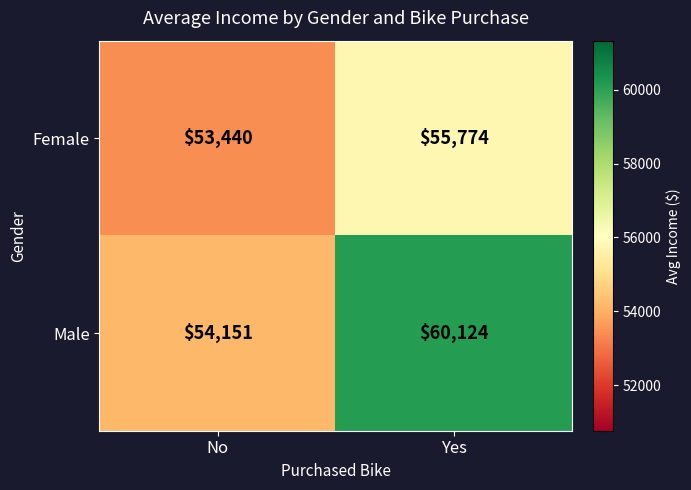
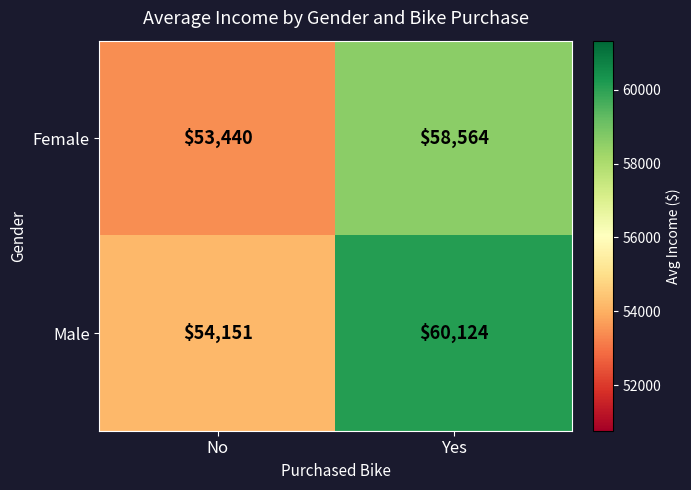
Female, Yes: $55,774 -> $58,564
